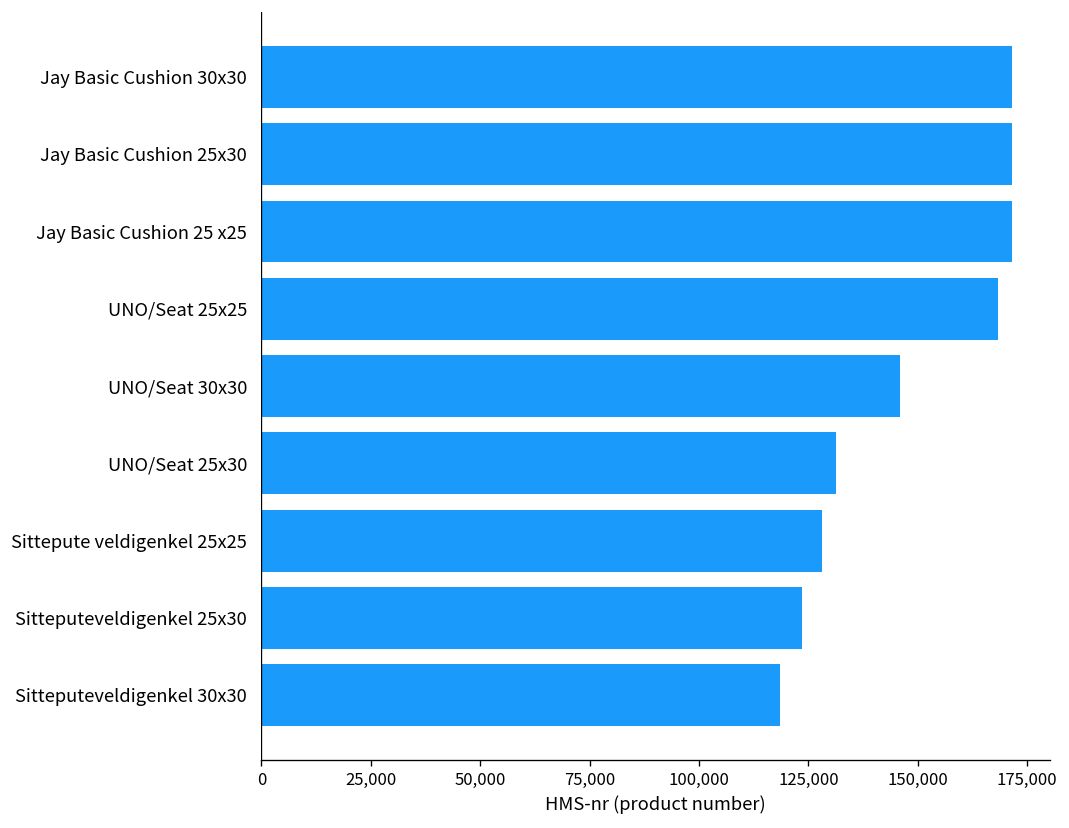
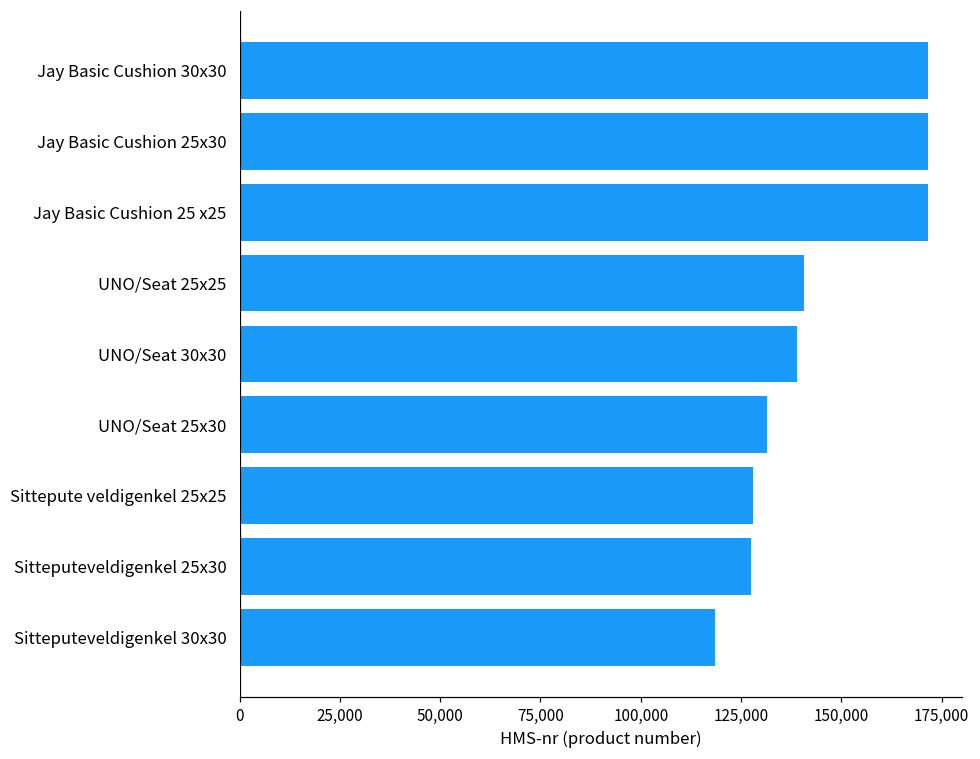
UNO/Seat 25x25: 168,000 -> 141,000
UNO/Seat 30x30: 146,000 -> 139,000
Sitteputeveldigenkel 25x30: 123,000 -> 127,000
